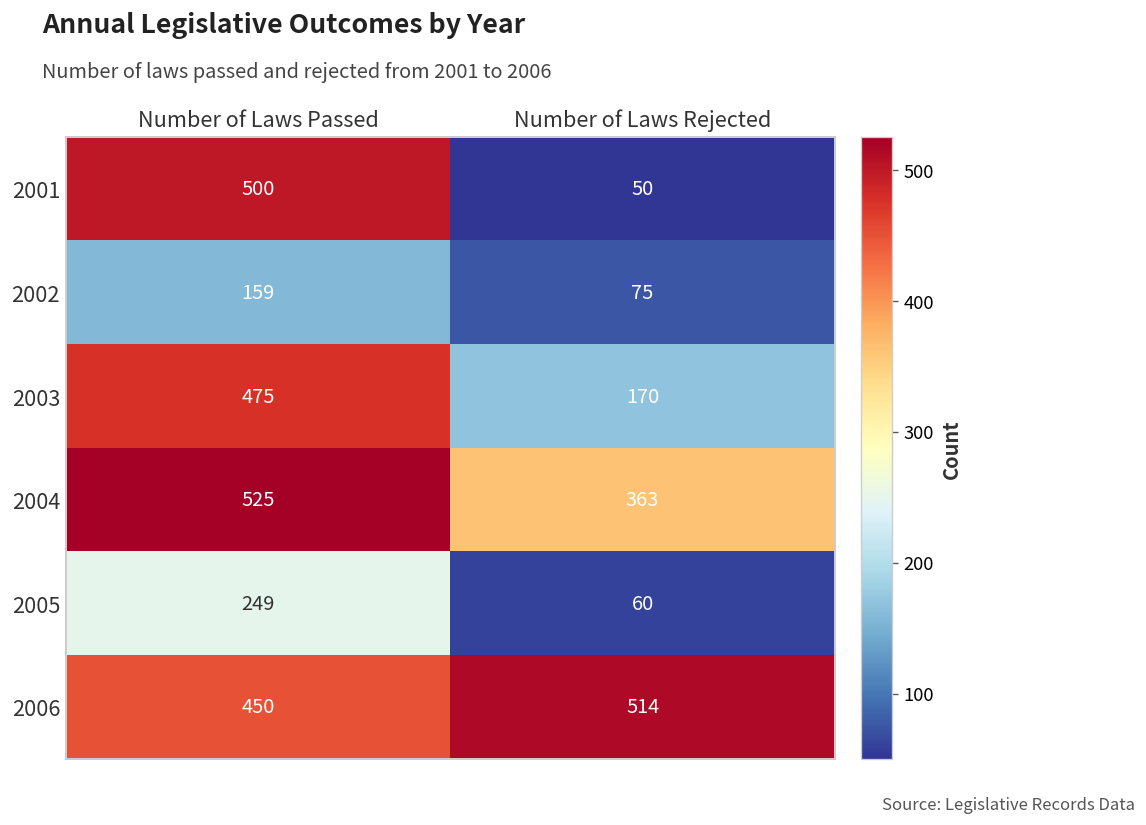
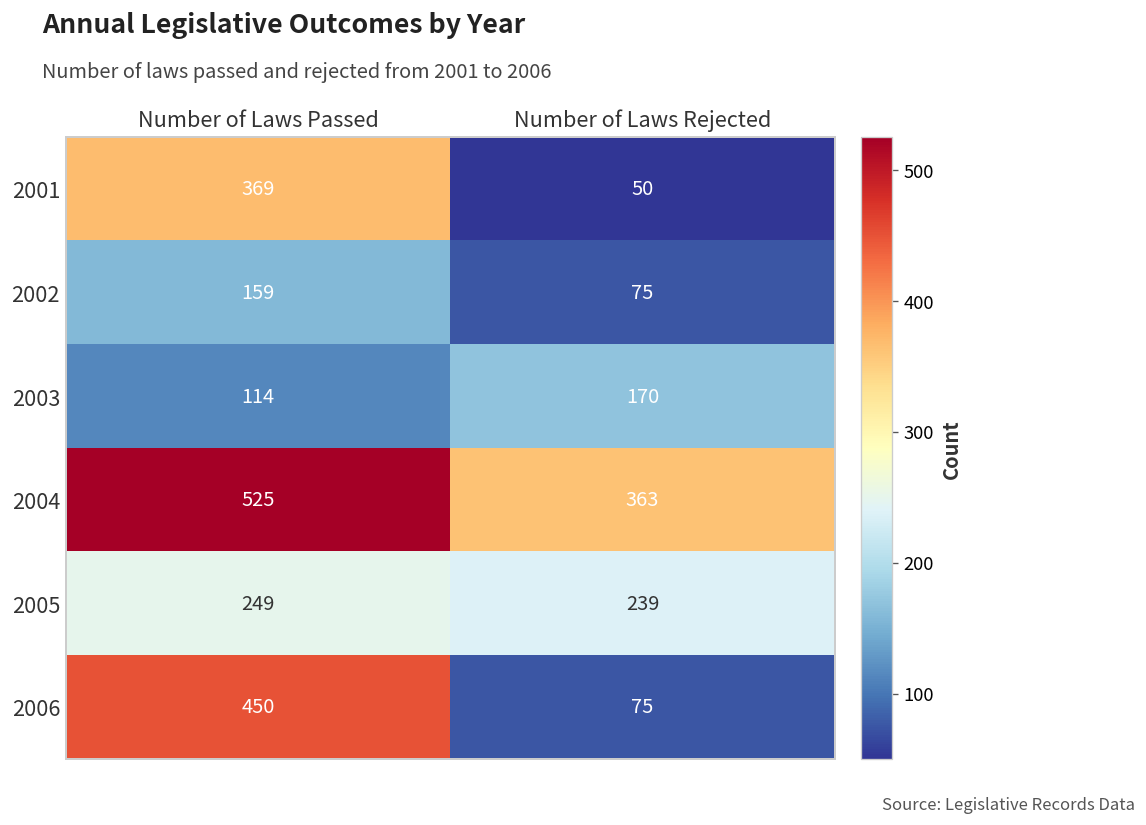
2001, Number of Laws Passed: 500 -> 369
2003, Number of Laws Passed: 475 -> 114
2005, Number of Laws Rejected: 60 -> 239
2006, Number of Laws Rejected: 514 -> 75
